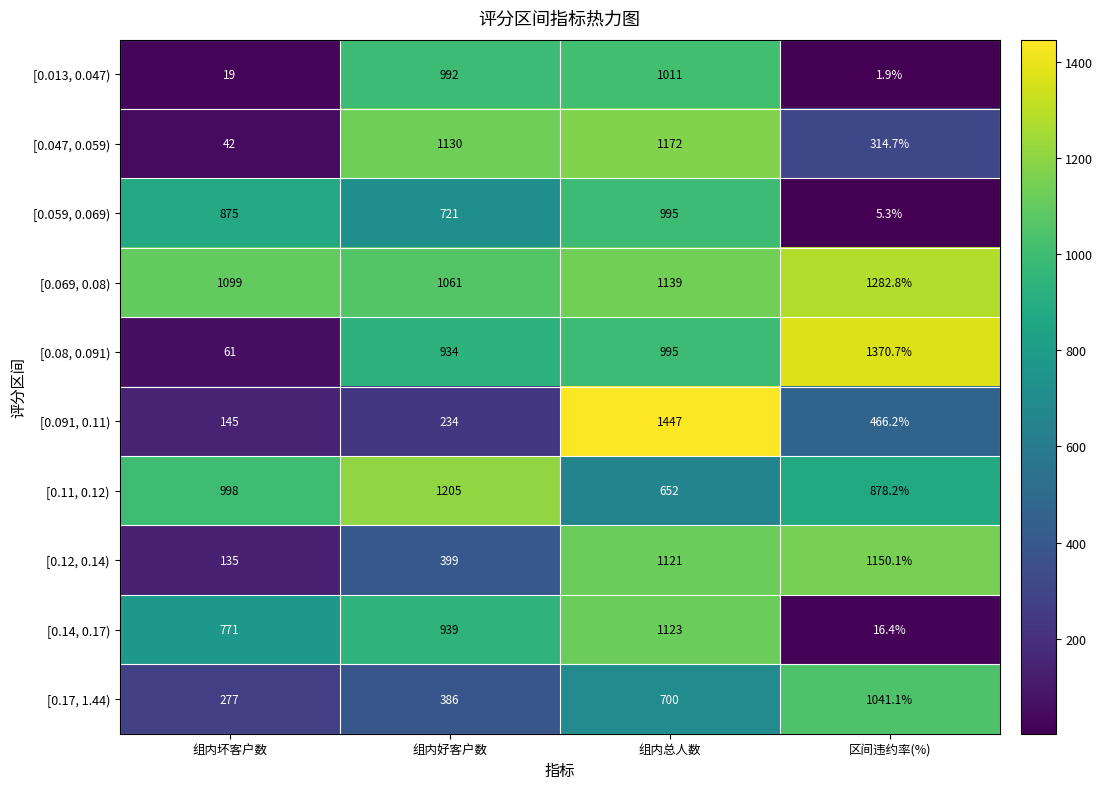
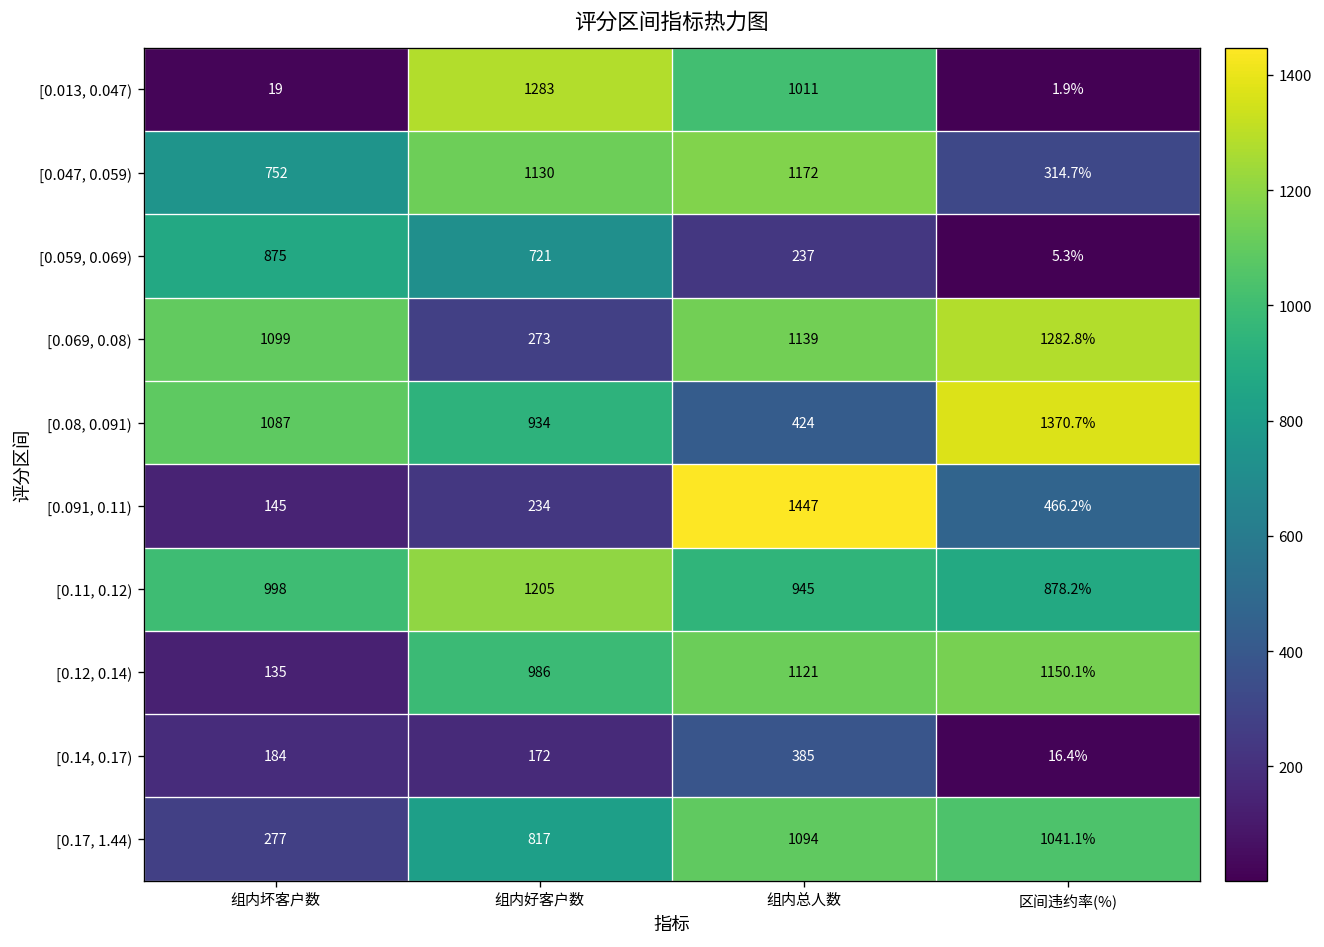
[0.013, 0.047), 组内好客户数: 992 -> 1283
[0.047, 0.059), 组内坏客户数: 42 -> 752
[0.059, 0.069), 组内总人数: 995 -> 237
[0.069, 0.08), 组内好客户数: 1061 -> 273
[0.08, 0.091), 组内坏客户数: 61 -> 1087
[0.08, 0.091), 组内总人数: 995 -> 424
[0.11, 0.12), 组内总人数: 652 -> 945
[0.12, 0.14), 组内好客户数: 399 -> 986
[0.14, 0.17), 组内坏客户数: 771 -> 184
[0.14, 0.17), 组内好客户数: 939 -> 172
[0.14, 0.17), 组内总人数: 1123 -> 385
[0.17, 1.44), 组内好客户数: 386 -> 817
[0.17, 1.44), 组内总人数: 700 -> 1094
